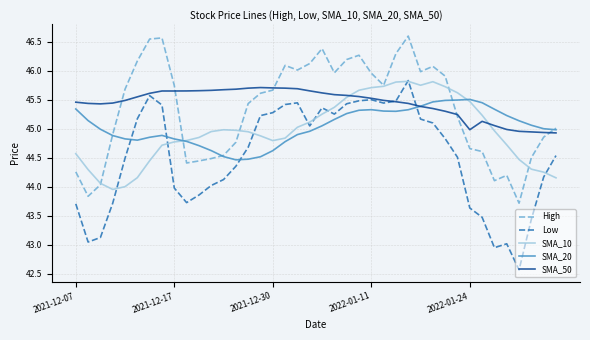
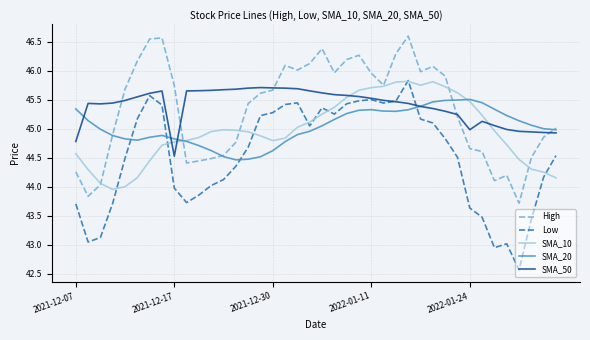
SMA_50, 2021-12-07: 45.5 -> 44.8
SMA_50, 2021-12-17: 45.6 -> 44.5
